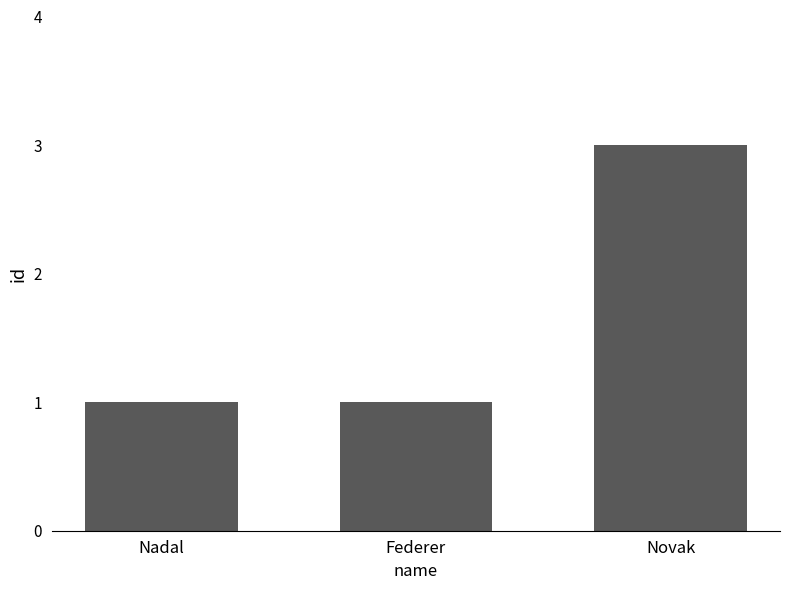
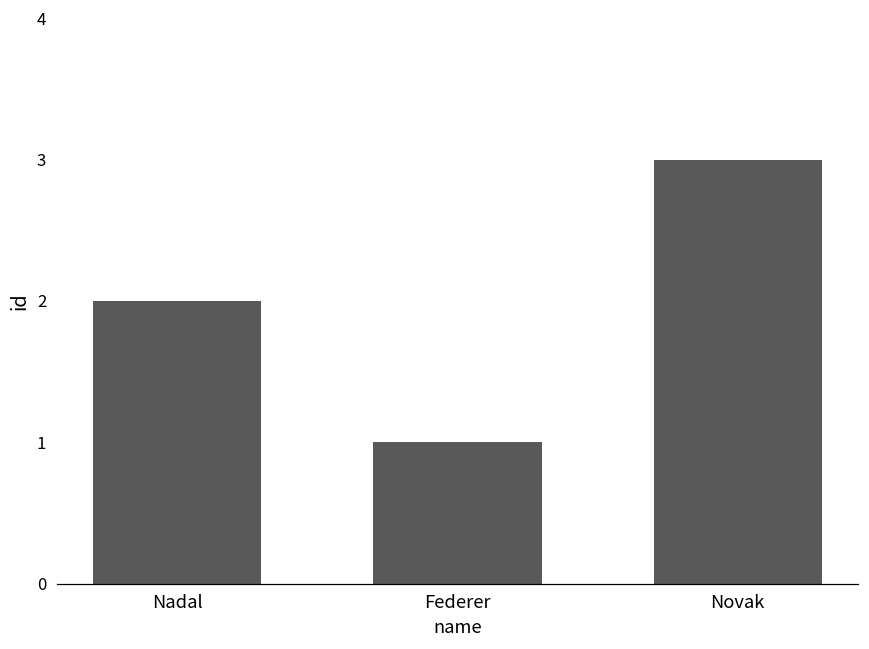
Nadal: 1 -> 2
